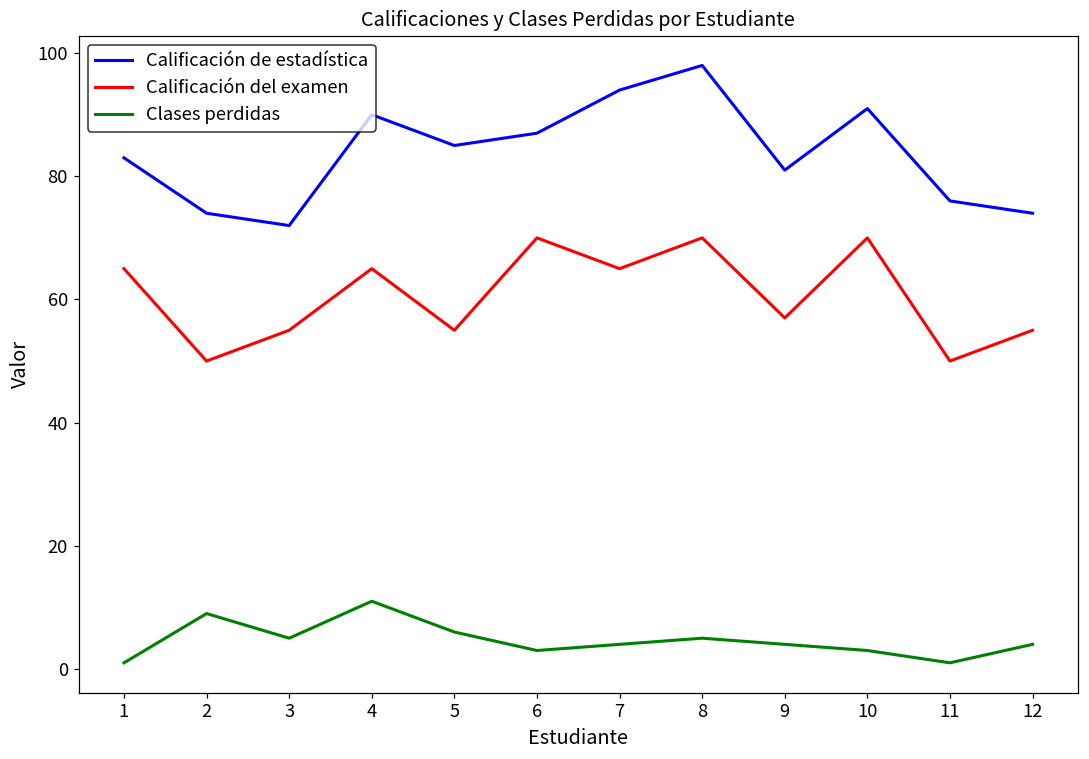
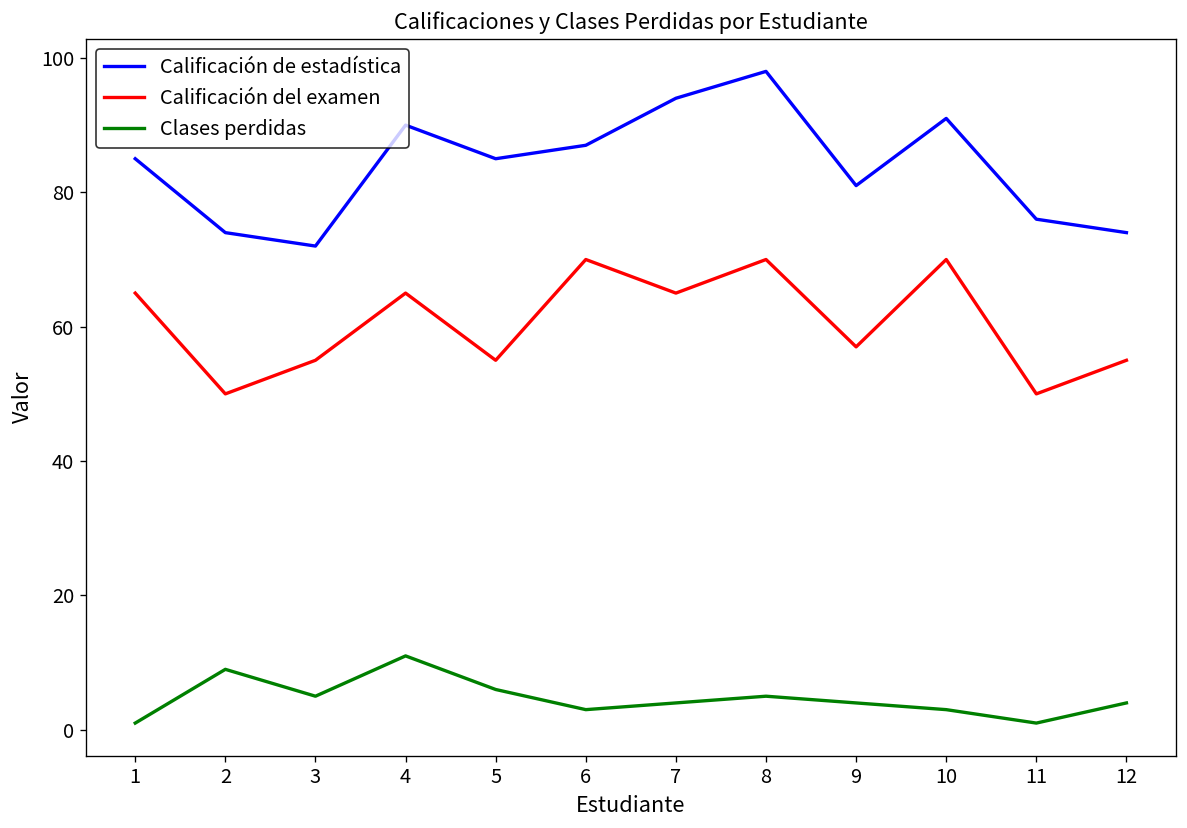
Calificación de estadística, 1: 83 -> 85
